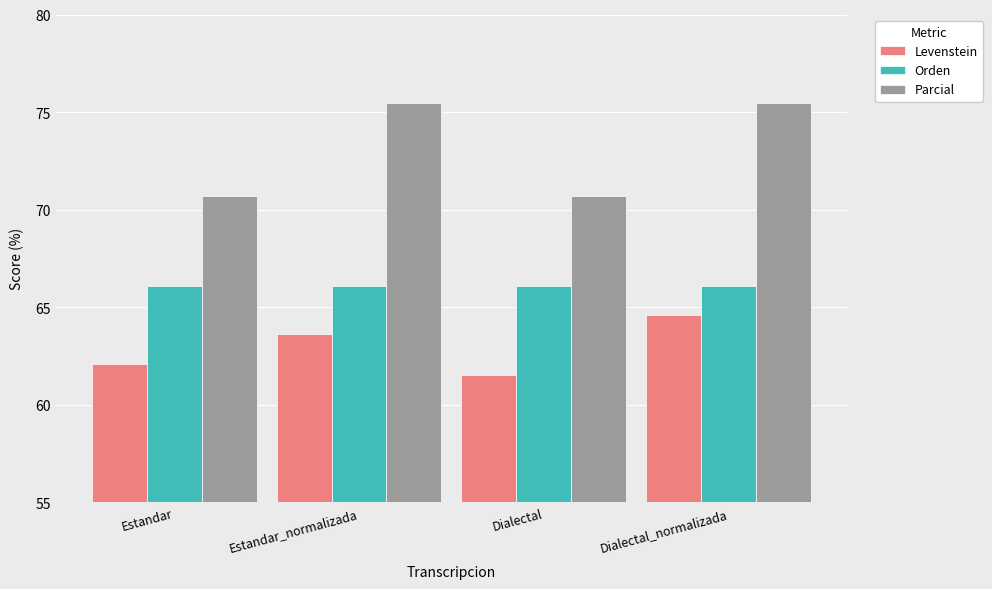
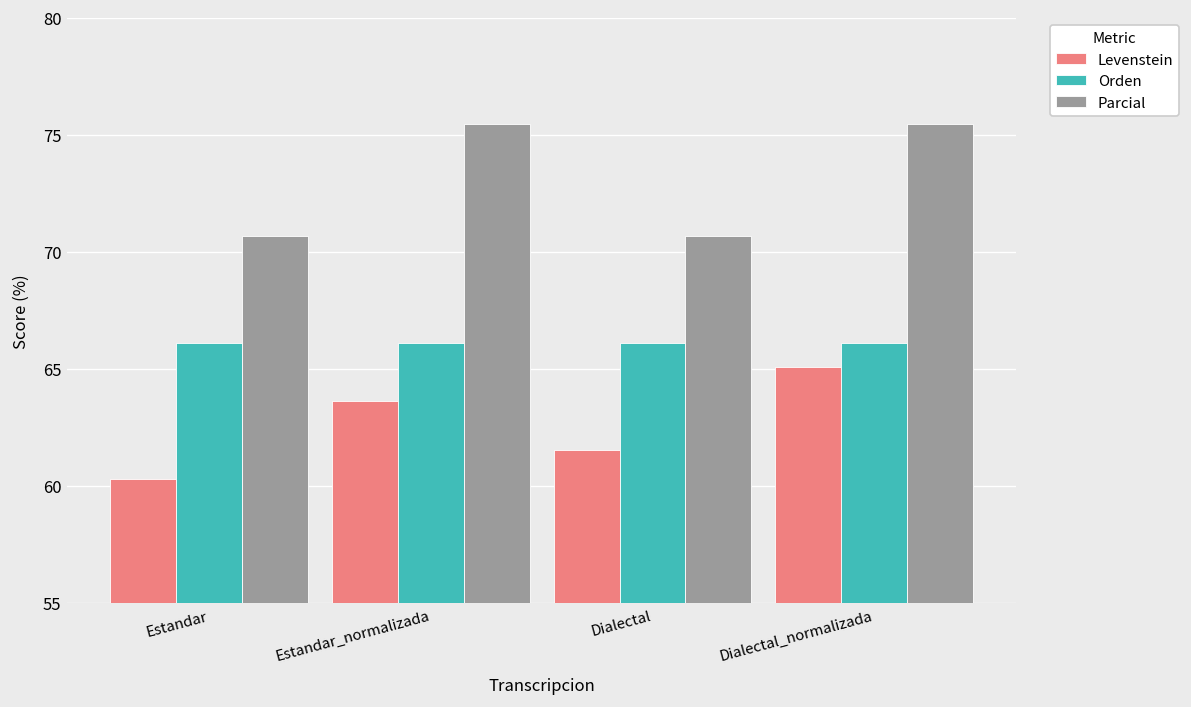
Levenstein, Estandar: 62.1 -> 60.3
Levenstein, Dialectal_normalizada: 64.6 -> 65.1
